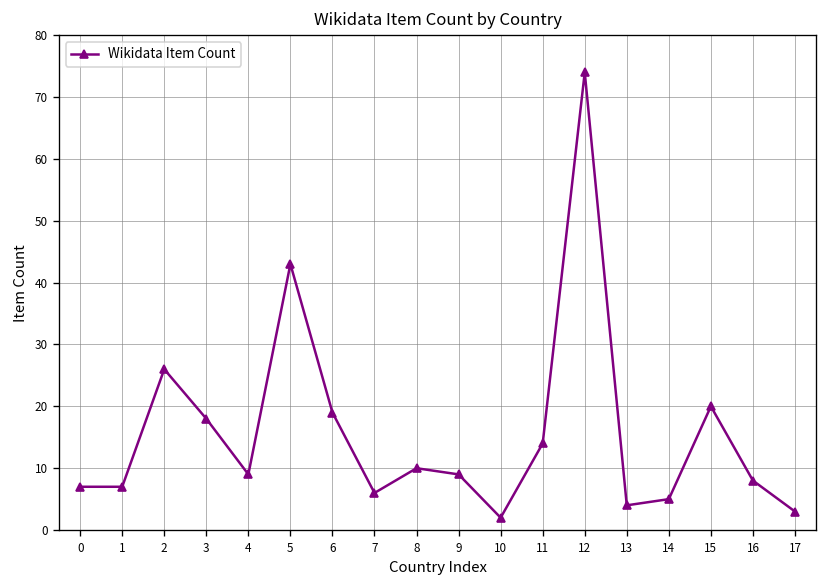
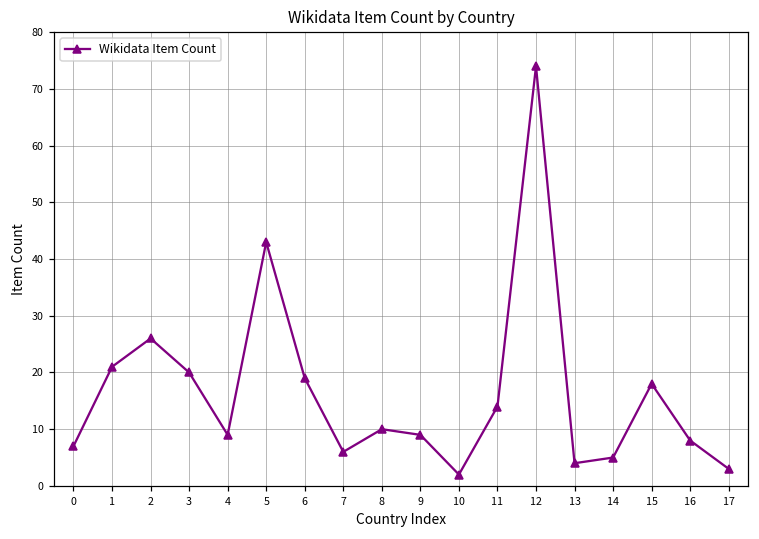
1: 7 -> 21
3: 18 -> 20
15: 20 -> 18
